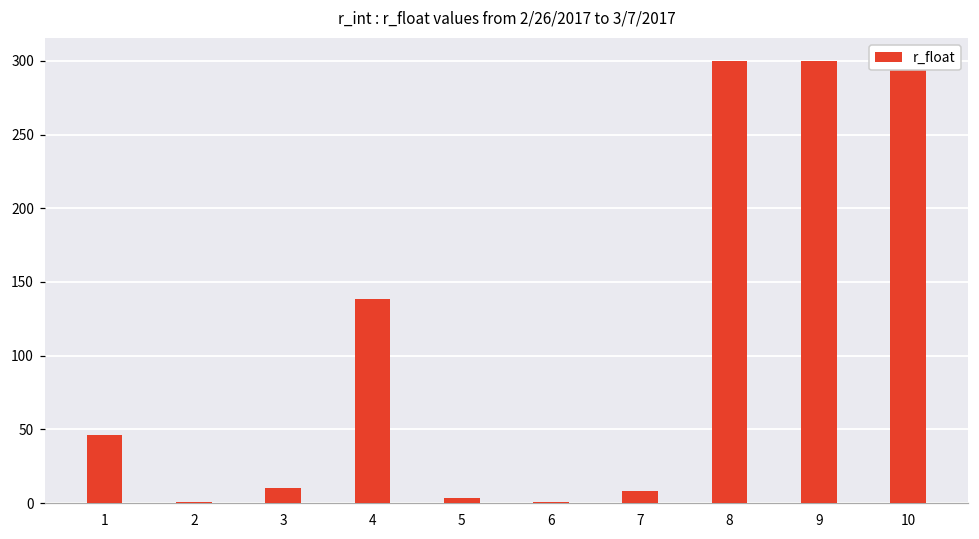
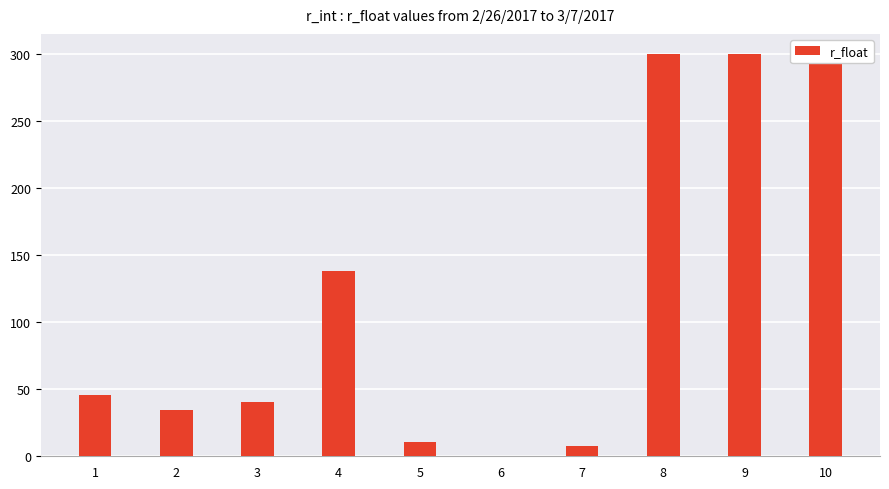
2: 1 -> 34
3: 10 -> 41
5: 4 -> 11
